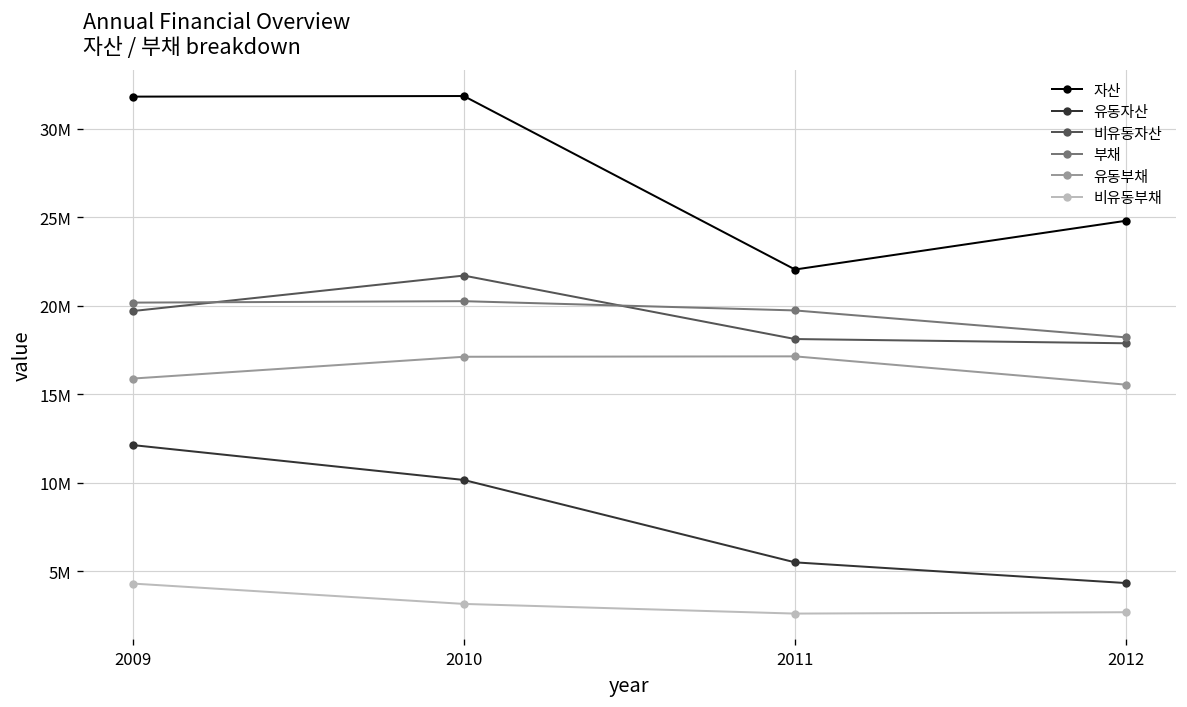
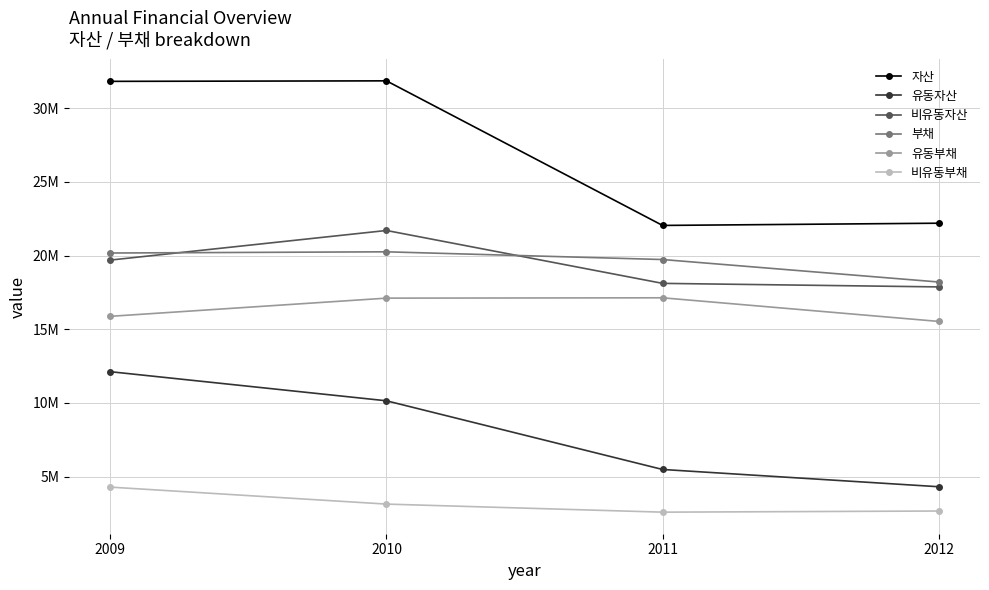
자산, 2012: 24800000 -> 22200000
